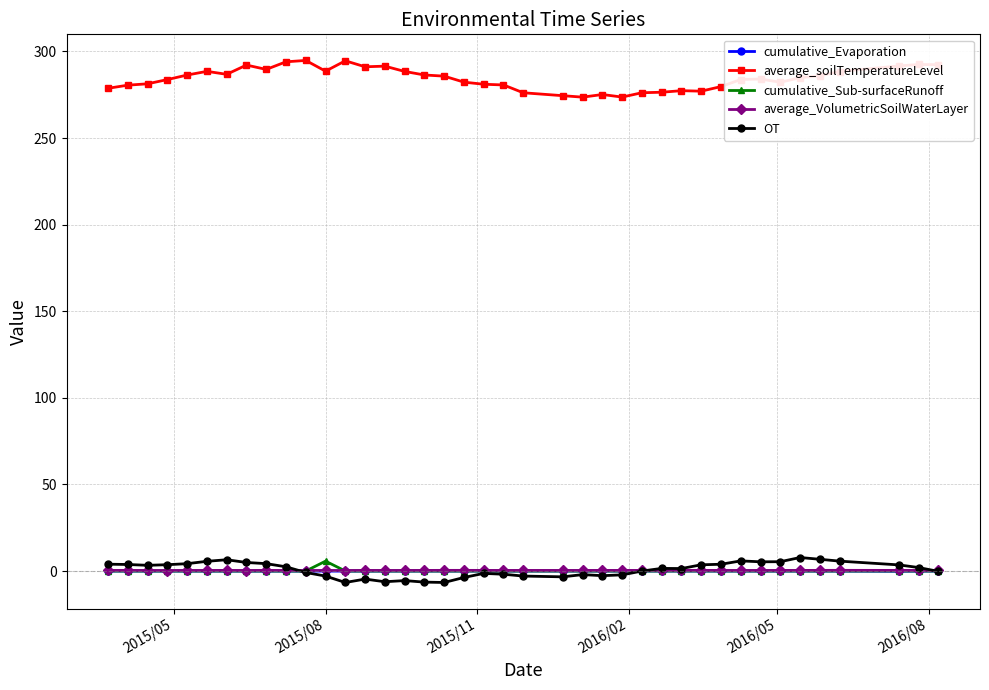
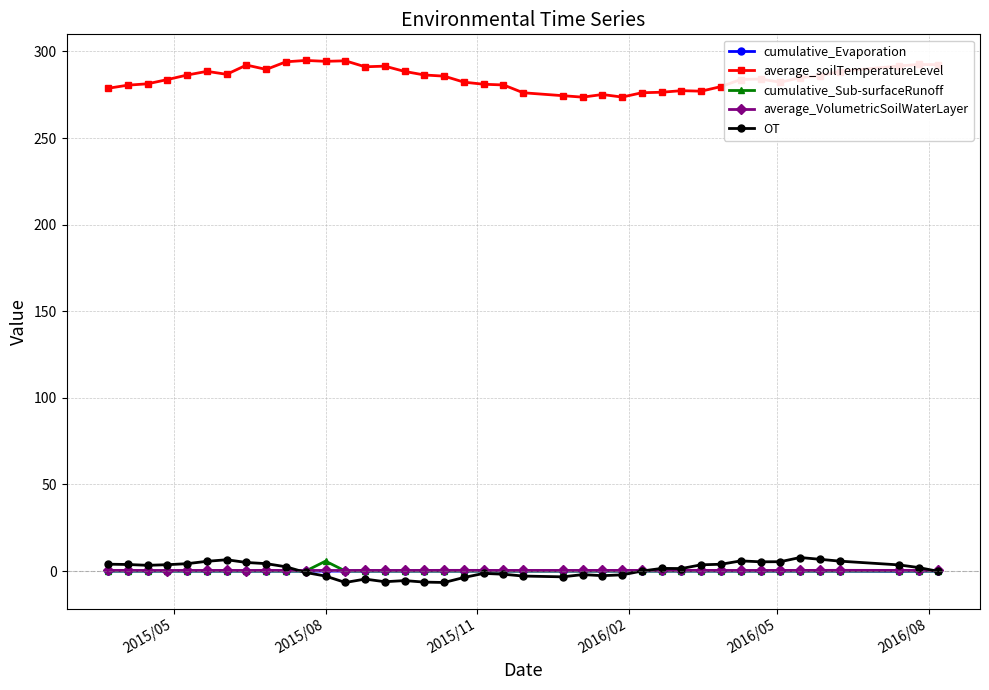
average_soilTemperatureLevel, 2015/08: 289 -> 294
